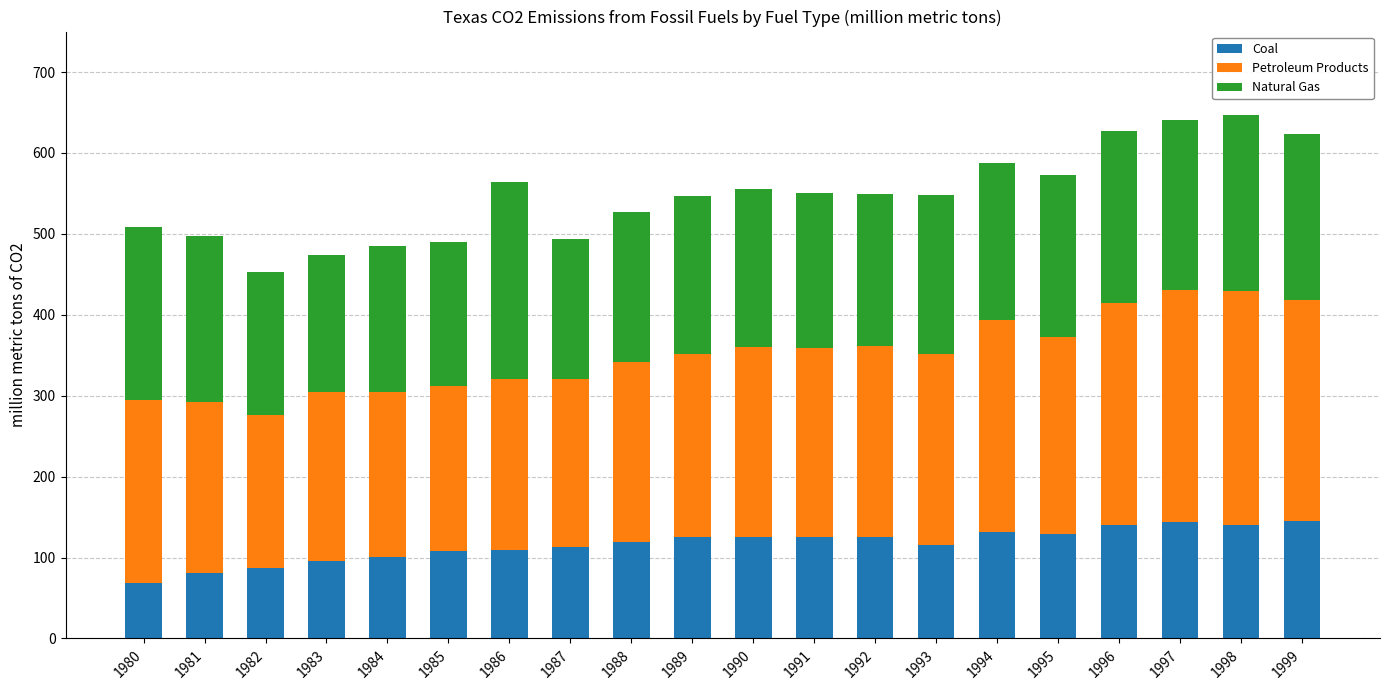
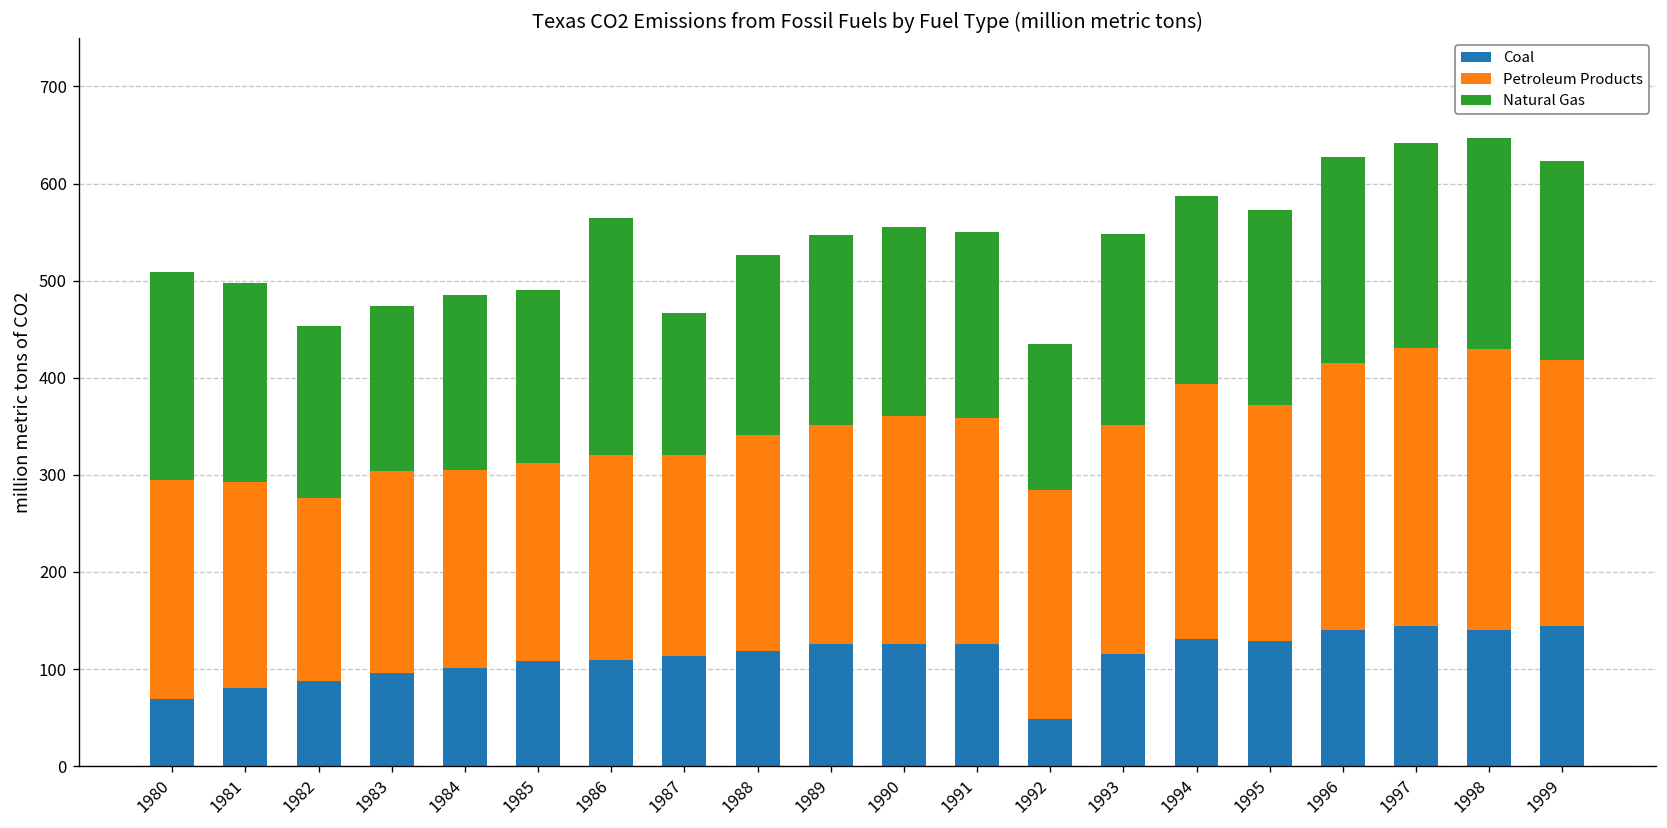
Natural Gas, 1987: 170 -> 150
Coal, 1992: 120 -> 50
Natural Gas, 1992: 190 -> 150
